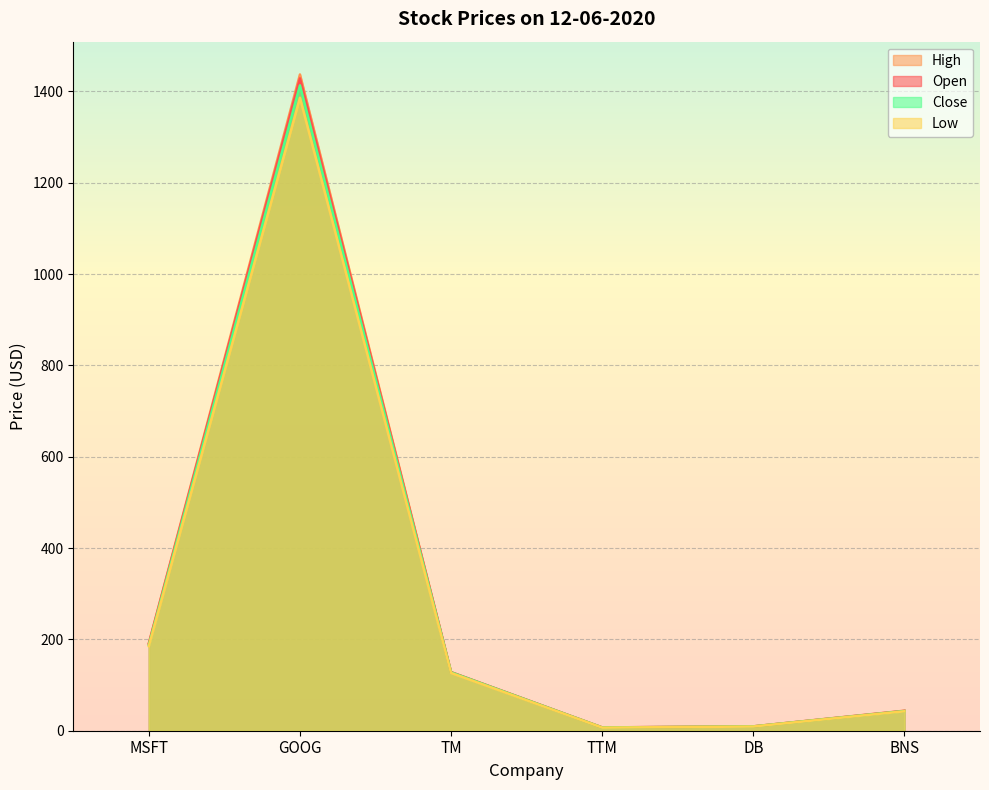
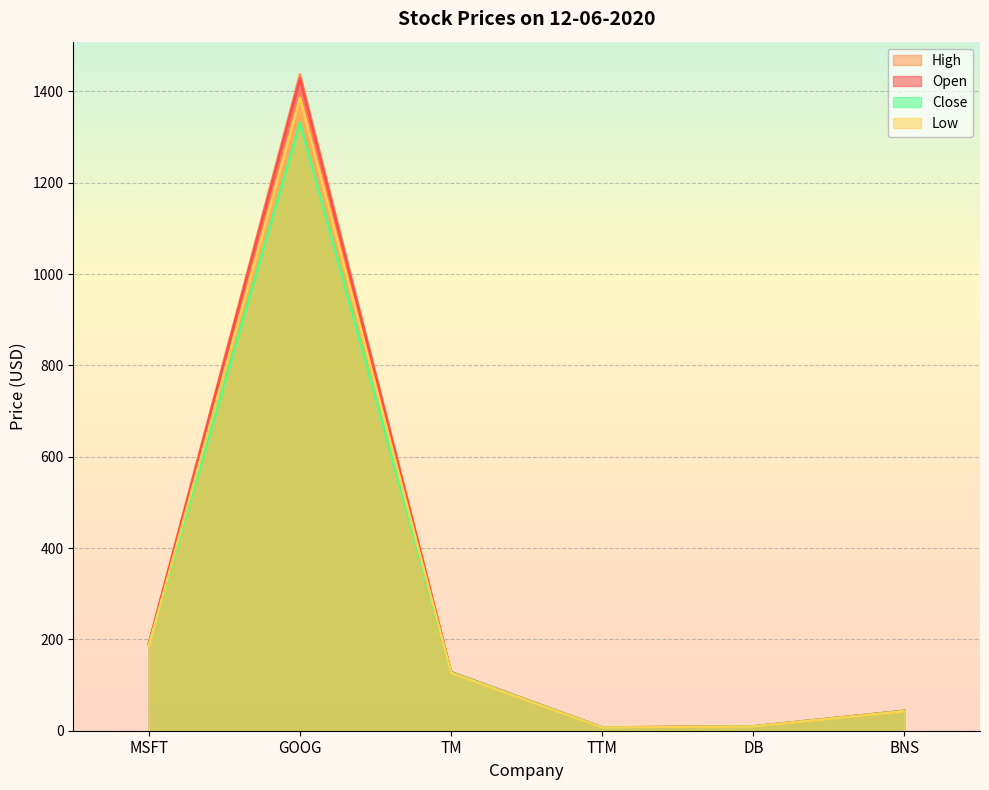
Close, GOOG: 1410 -> 1330
